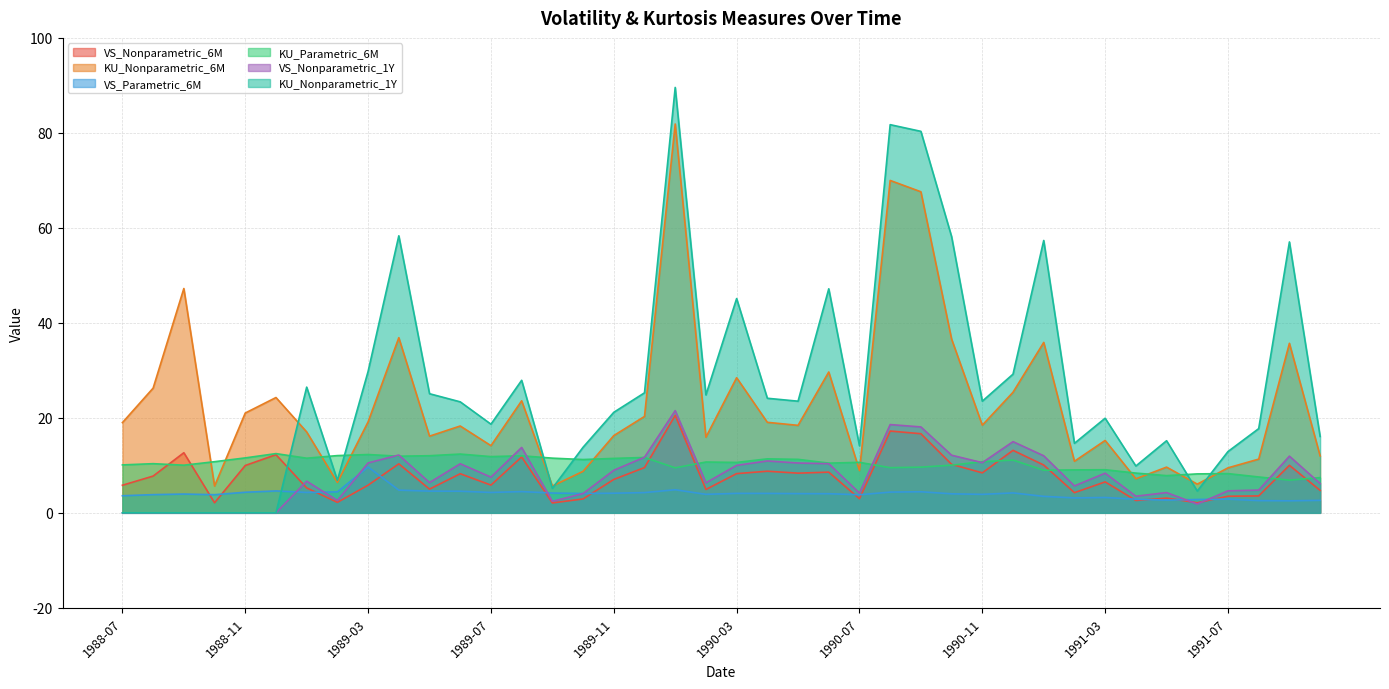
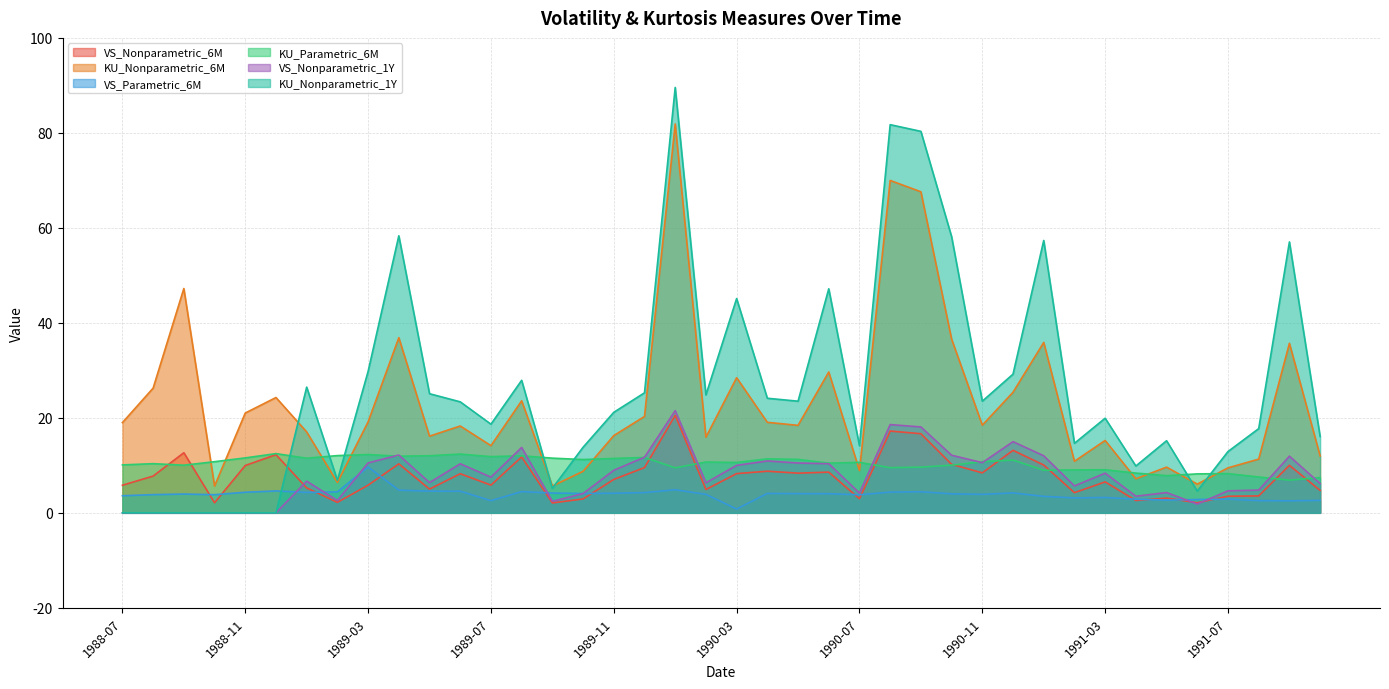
VS_Parametric_6M, 1989-07: 4 -> 3
VS_Parametric_6M, 1990-03: 4 -> 1
